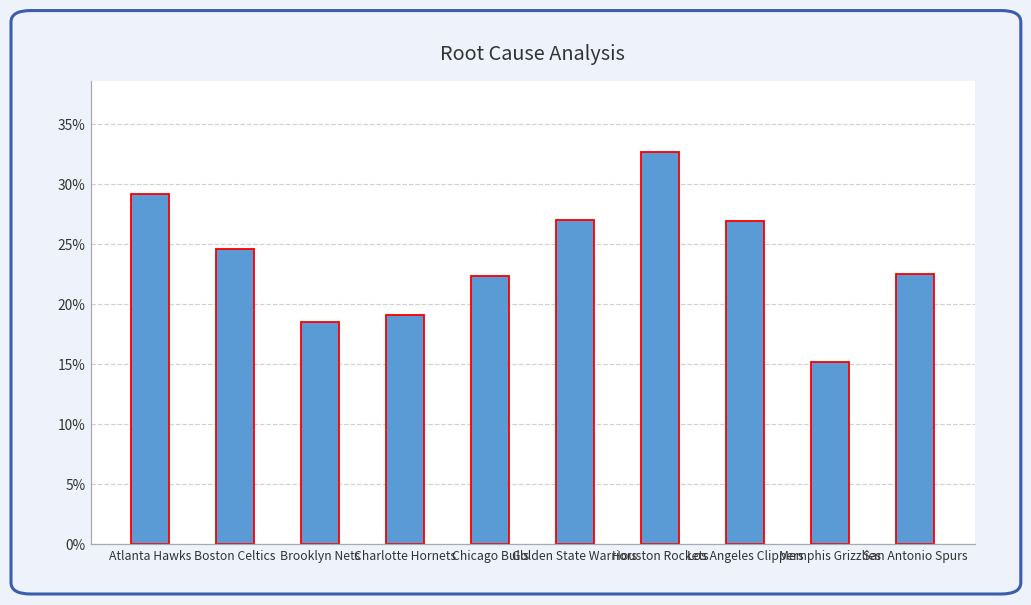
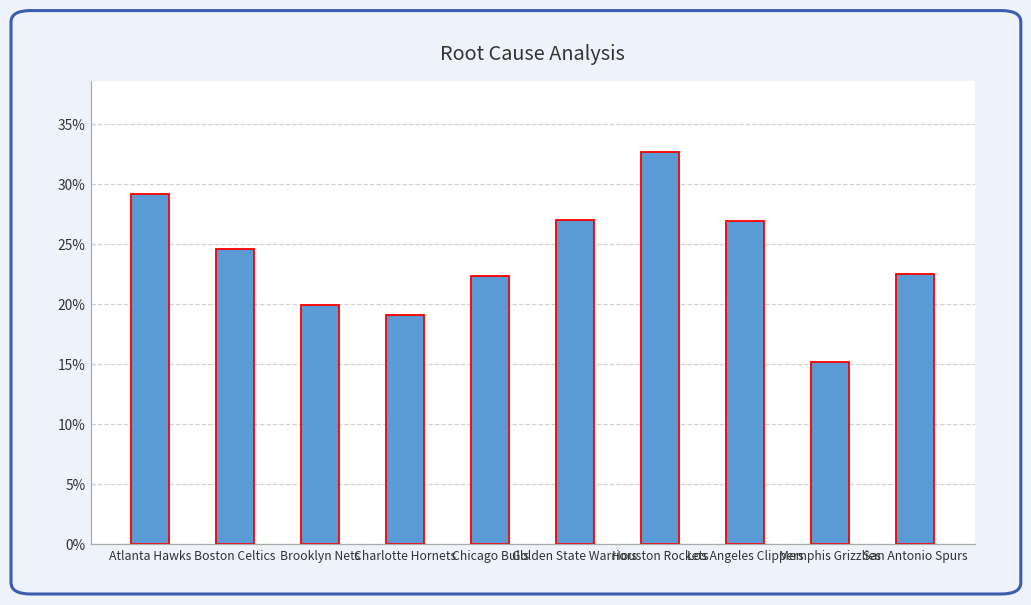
Brooklyn Nets: 18.5% -> 19.9%
